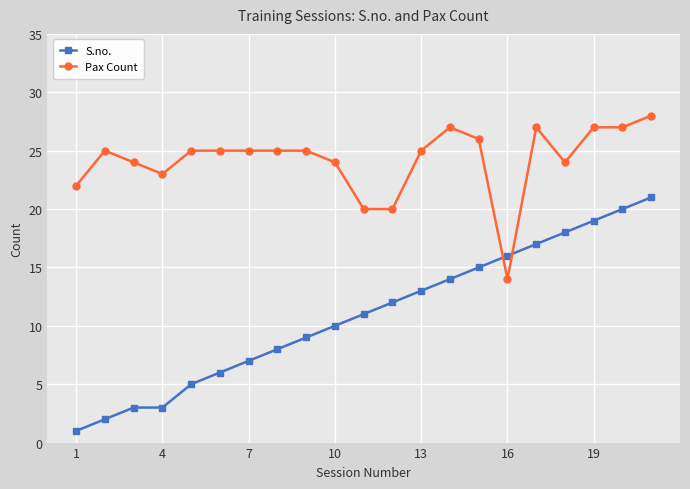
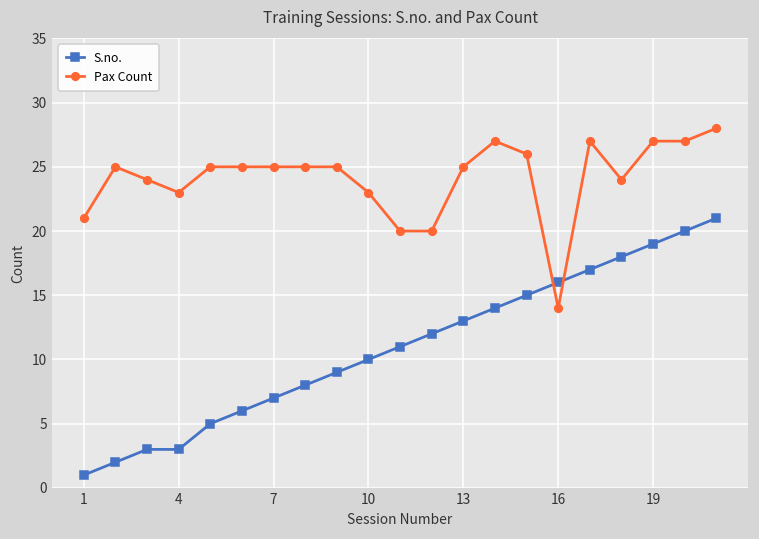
Pax Count, 1: 22 -> 21
Pax Count, 10: 24 -> 23
